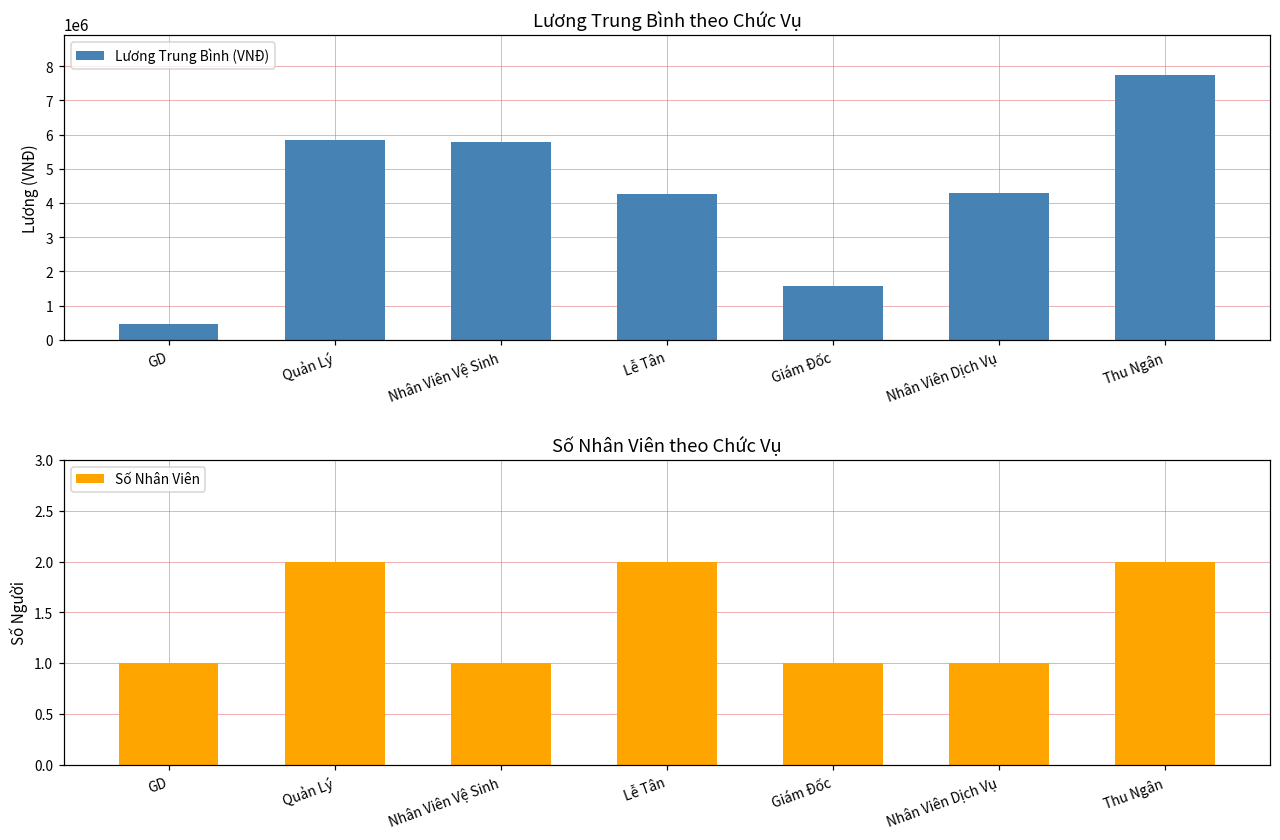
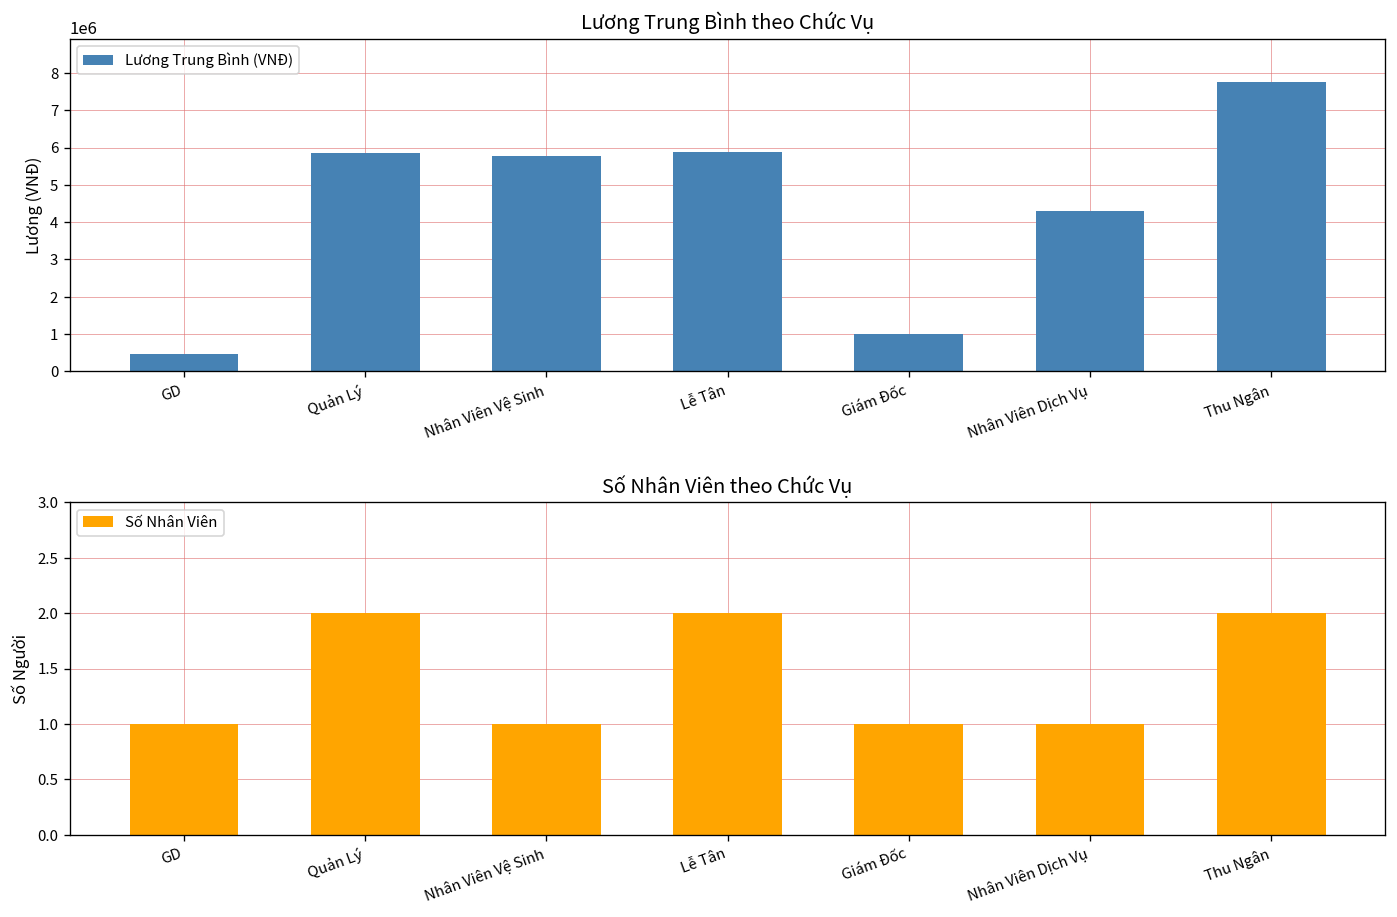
Lương Trung Bình theo Chức Vụ, Lễ Tân: 4300000 -> 5900000
Lương Trung Bình theo Chức Vụ, Giám Đốc: 1600000 -> 1000000
